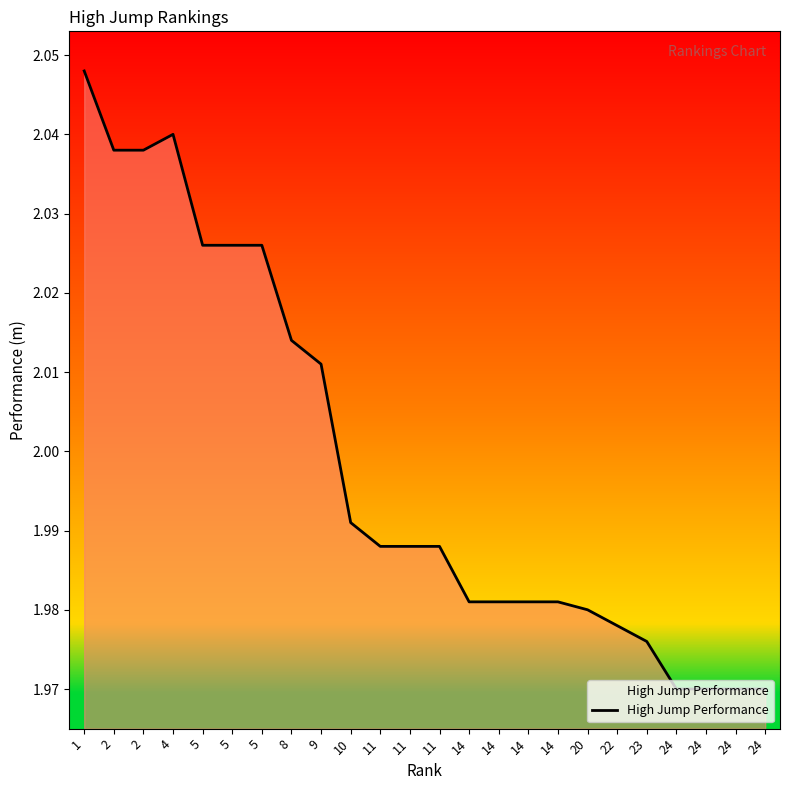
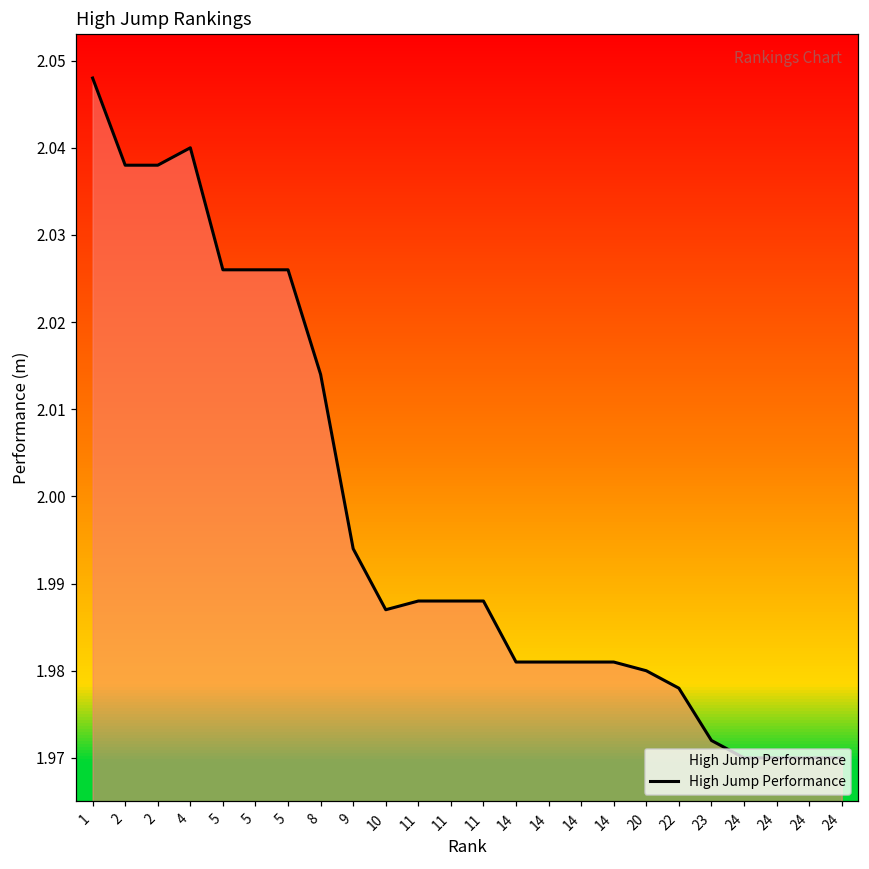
9: 2.011 -> 1.994
10: 1.991 -> 1.987
23: 1.976 -> 1.972
